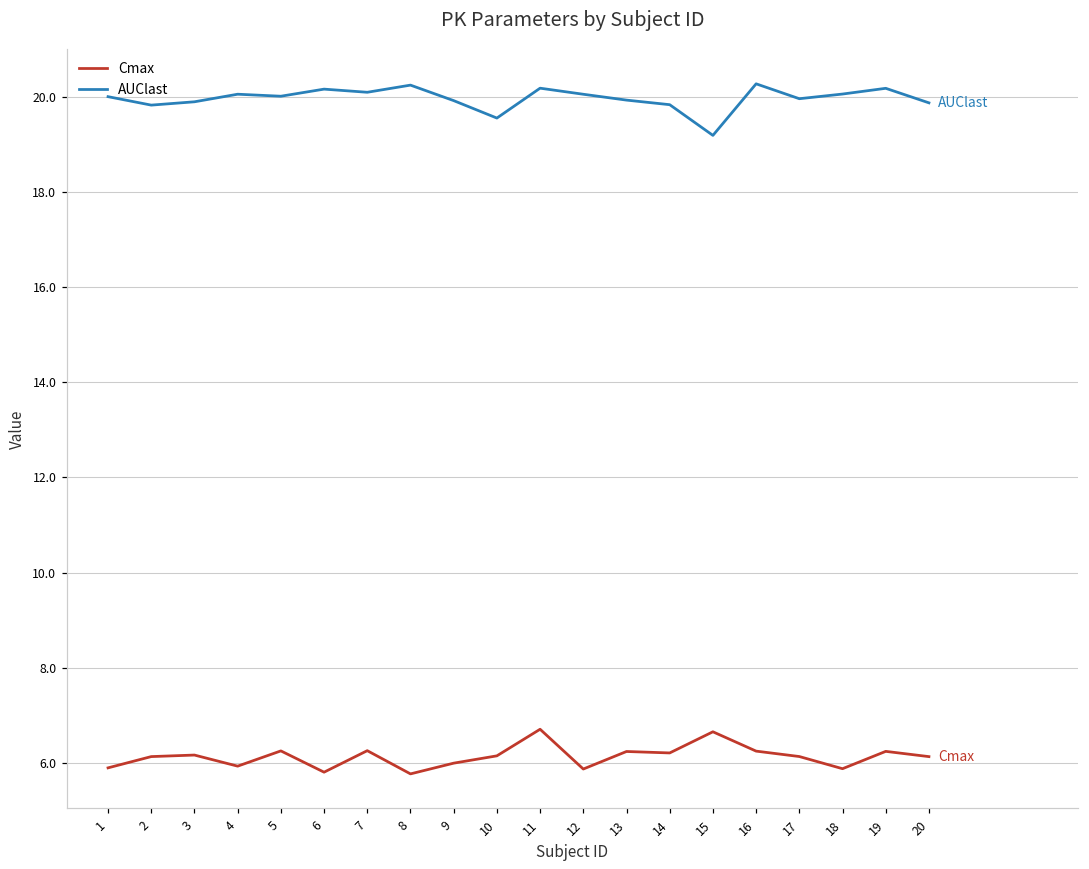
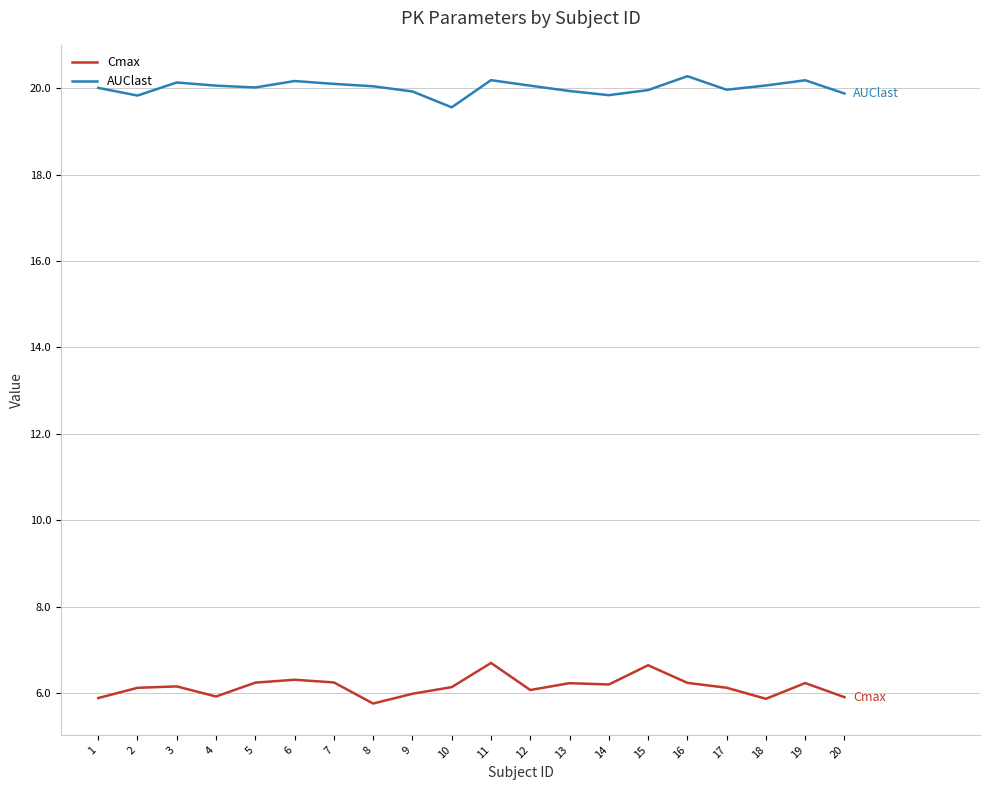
AUClast, 3: 19.9 -> 20.1
Cmax, 6: 5.8 -> 6.3
AUClast, 8: 20.2 -> 20.0
Cmax, 12: 5.9 -> 6.1
AUClast, 15: 19.2 -> 20.0
Cmax, 20: 6.1 -> 5.9
